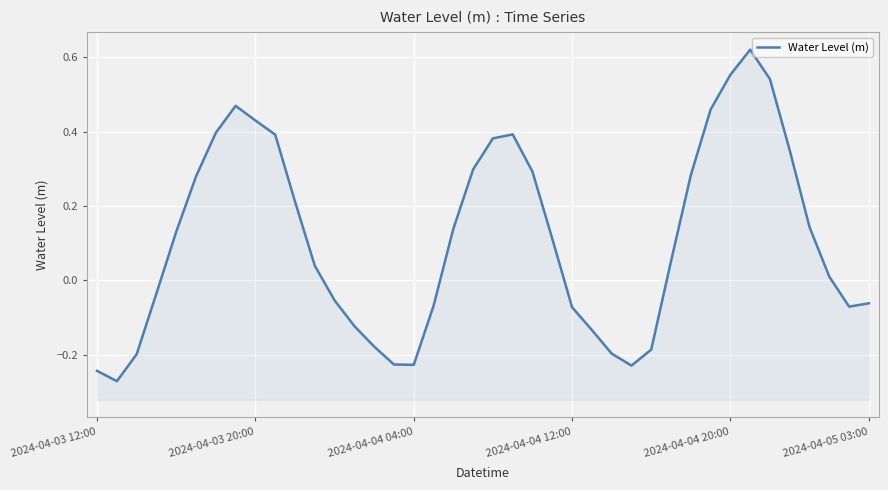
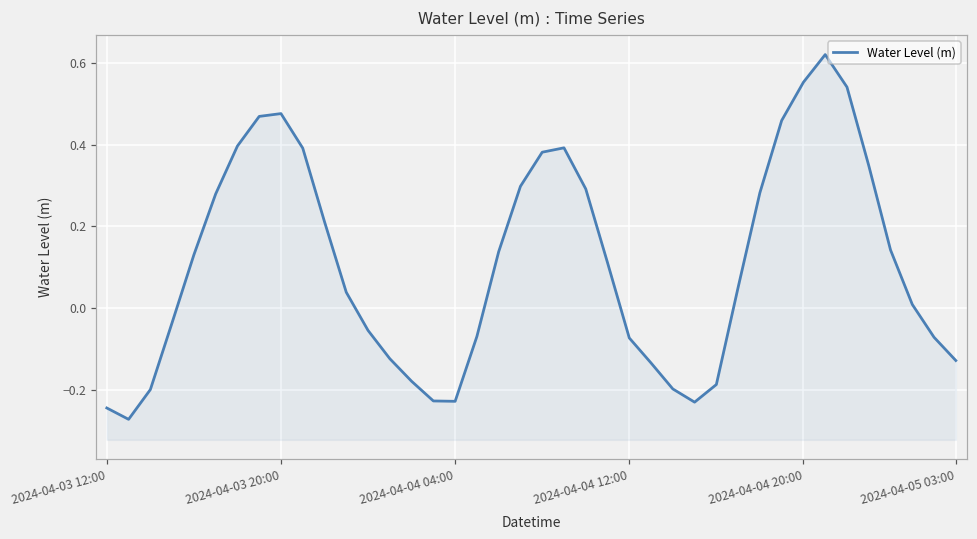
2024-04-03 20:00: 0.43 -> 0.48
2024-04-05 03:00: -0.06 -> -0.13
